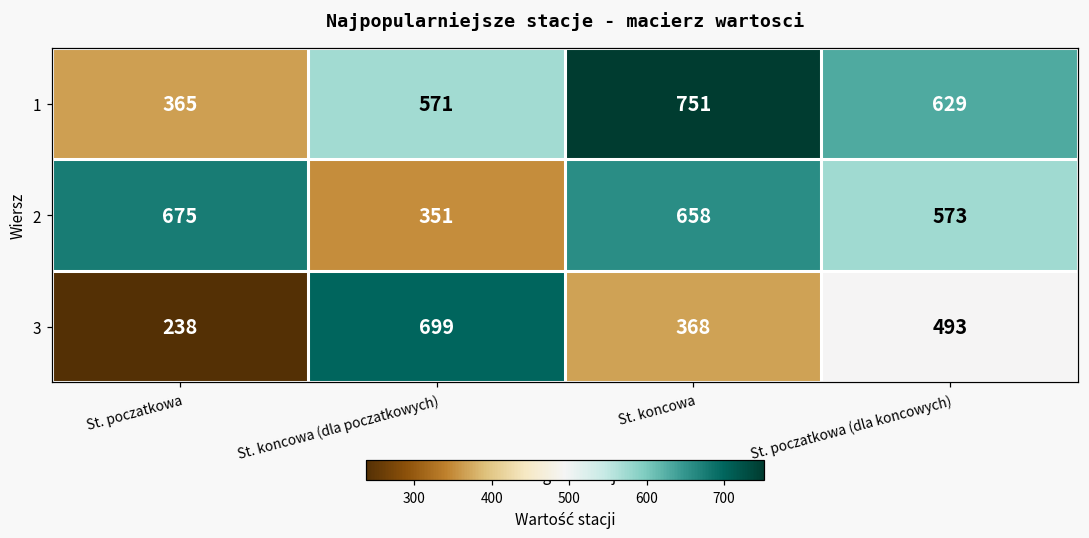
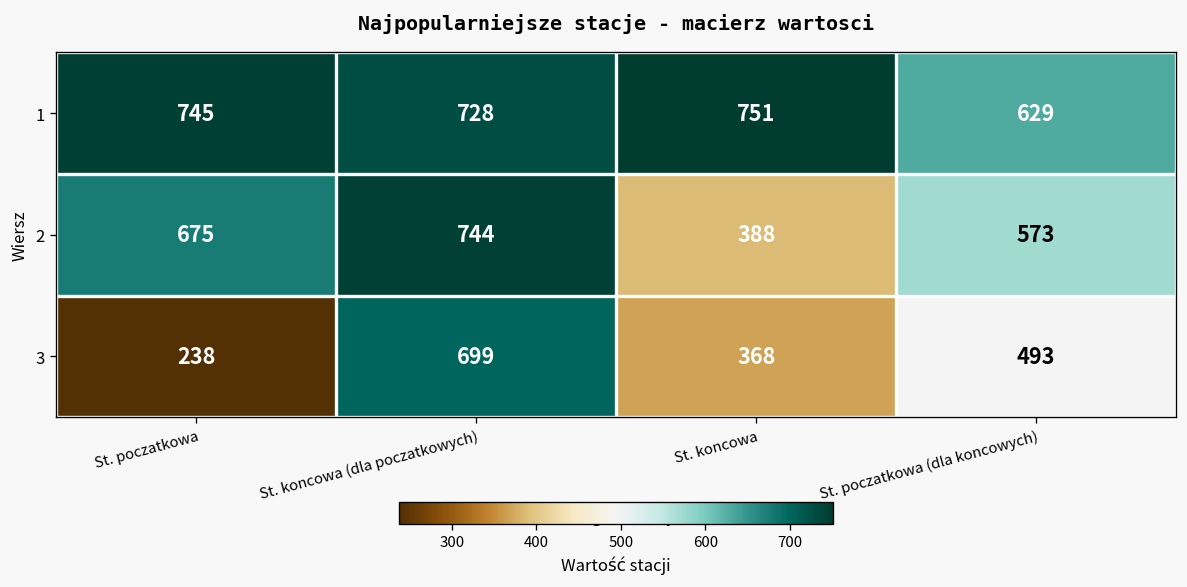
1, St. poczatkowa: 365 -> 745
1, St. koncowa (dla poczatkowych): 571 -> 728
2, St. koncowa (dla poczatkowych): 351 -> 744
2, St. koncowa: 658 -> 388
